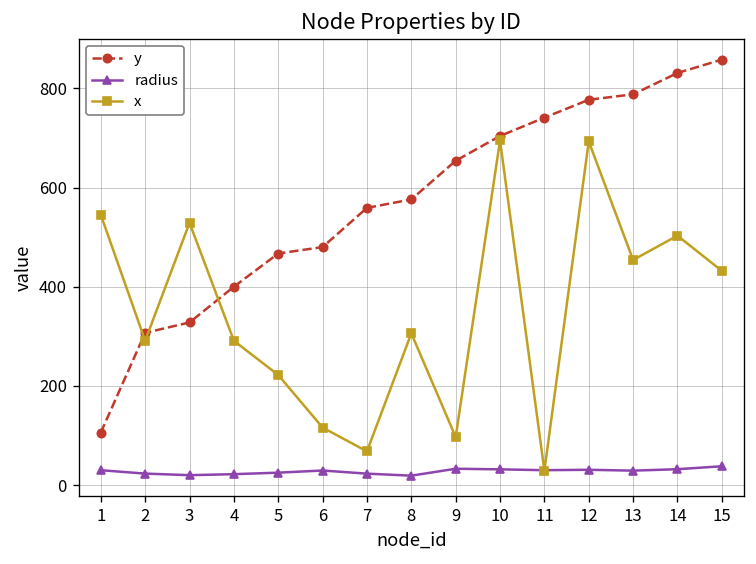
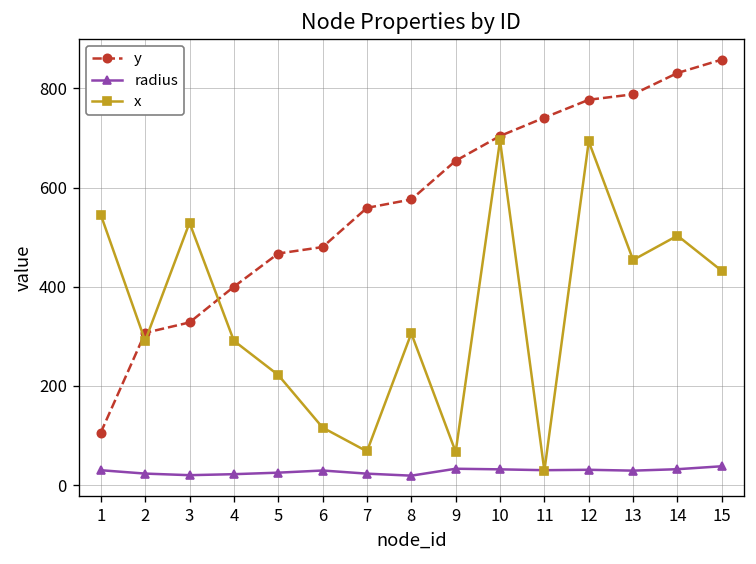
x, 9: 100 -> 70
